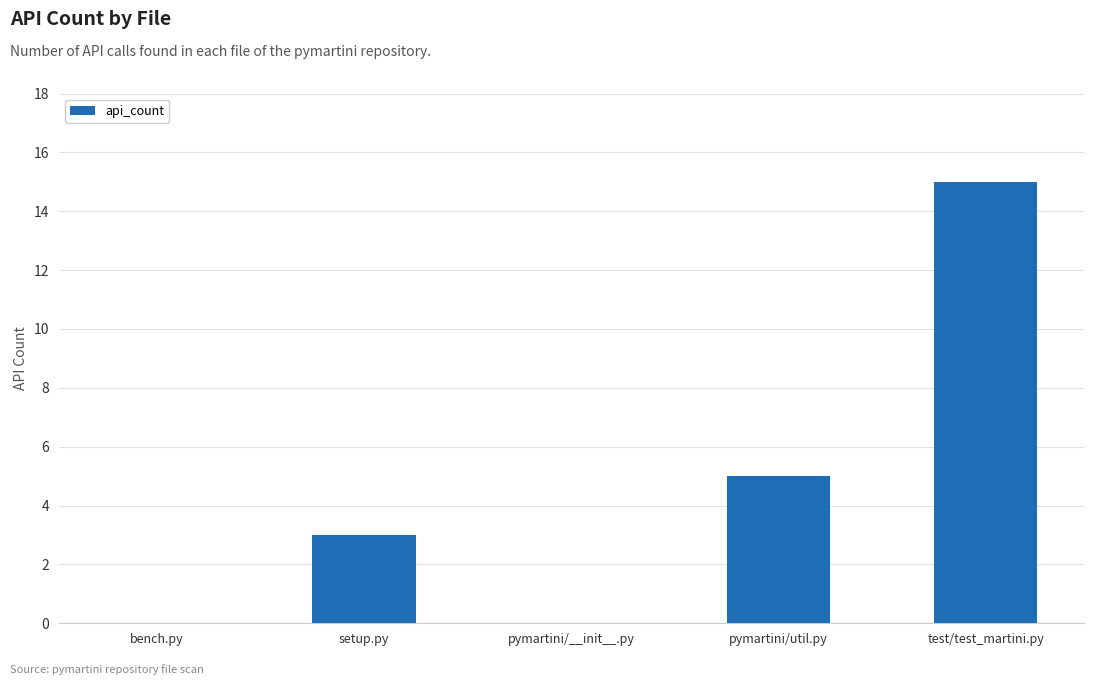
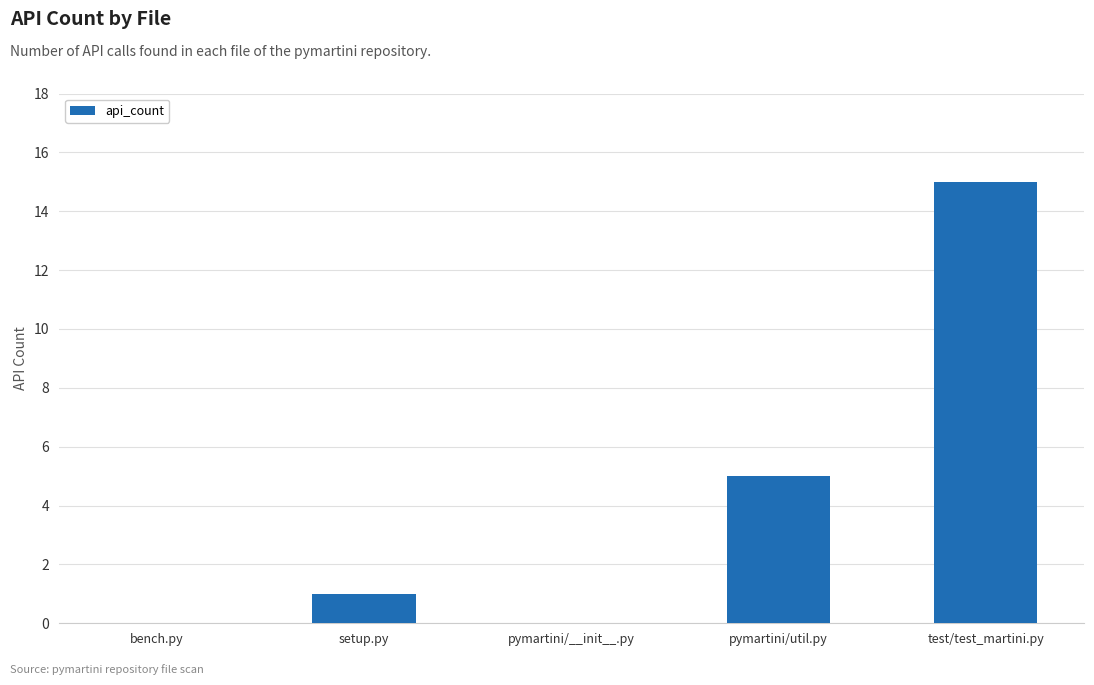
setup.py: 3 -> 1
